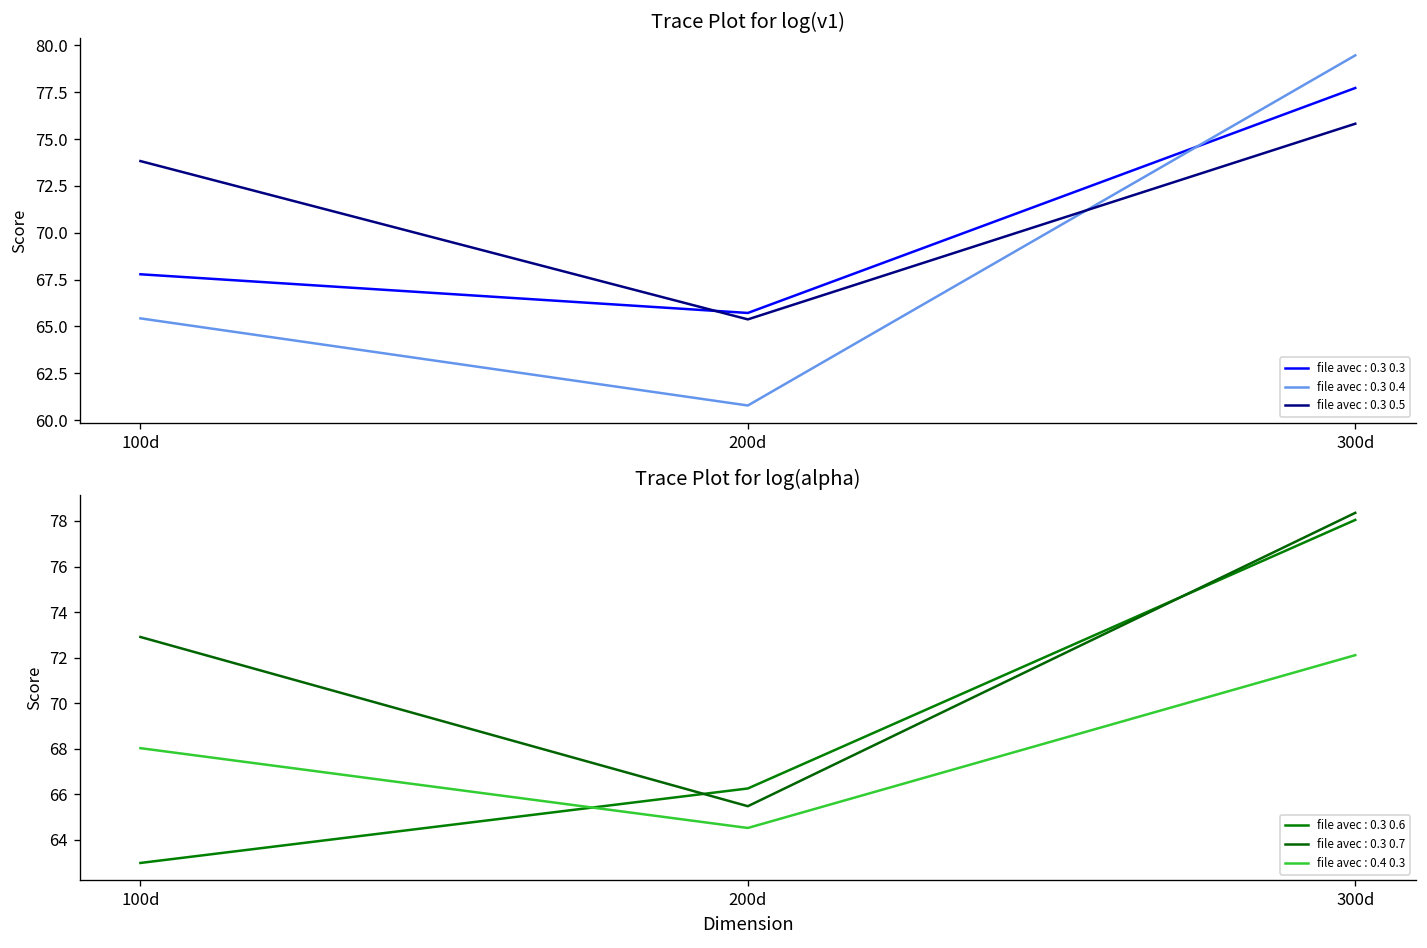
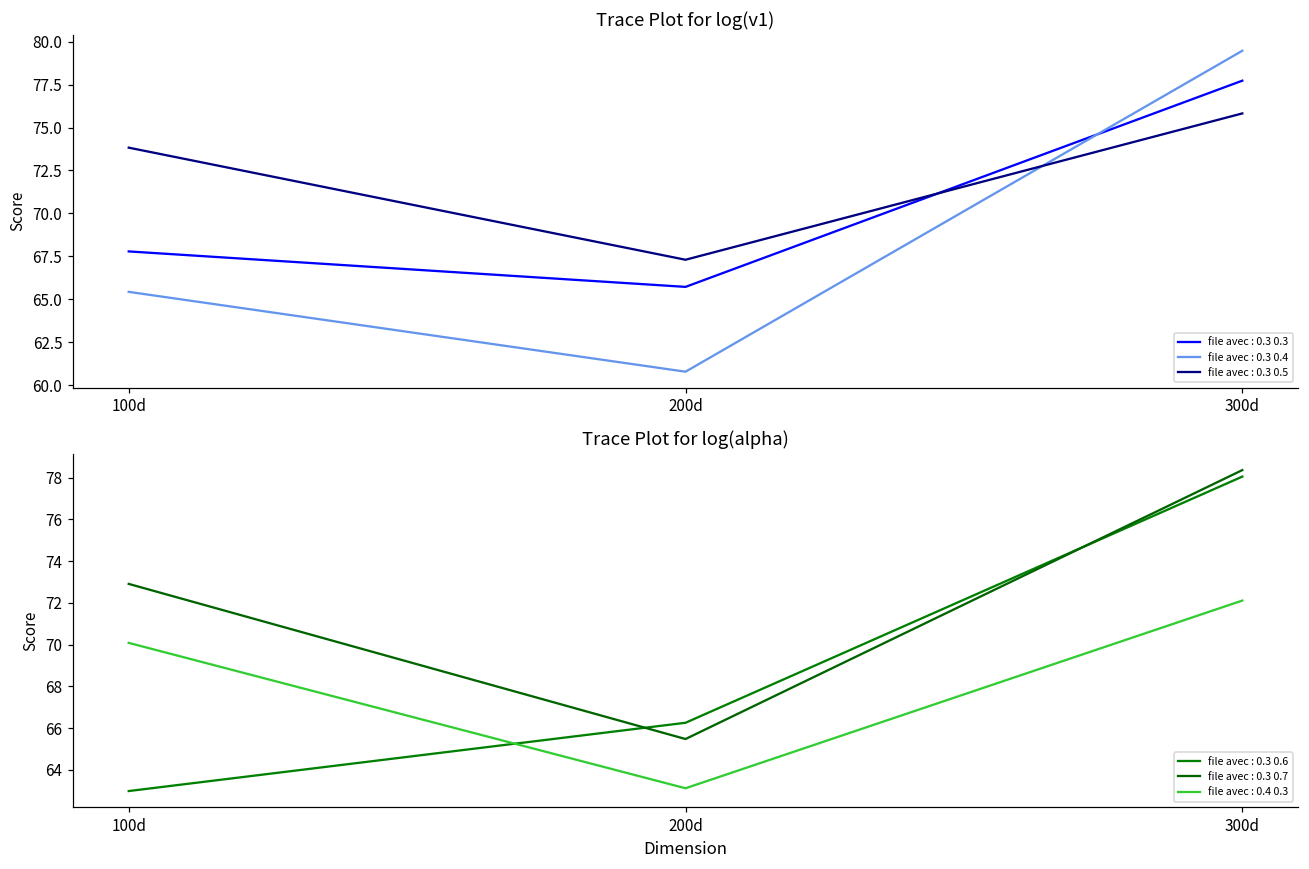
Trace Plot for log(v1), file avec : 0.3 0.5, 200d: 65.4 -> 67.3
Trace Plot for log(alpha), file avec : 0.4 0.3, 100d: 68.0 -> 70.1
Trace Plot for log(alpha), file avec : 0.4 0.3, 200d: 64.5 -> 63.1
